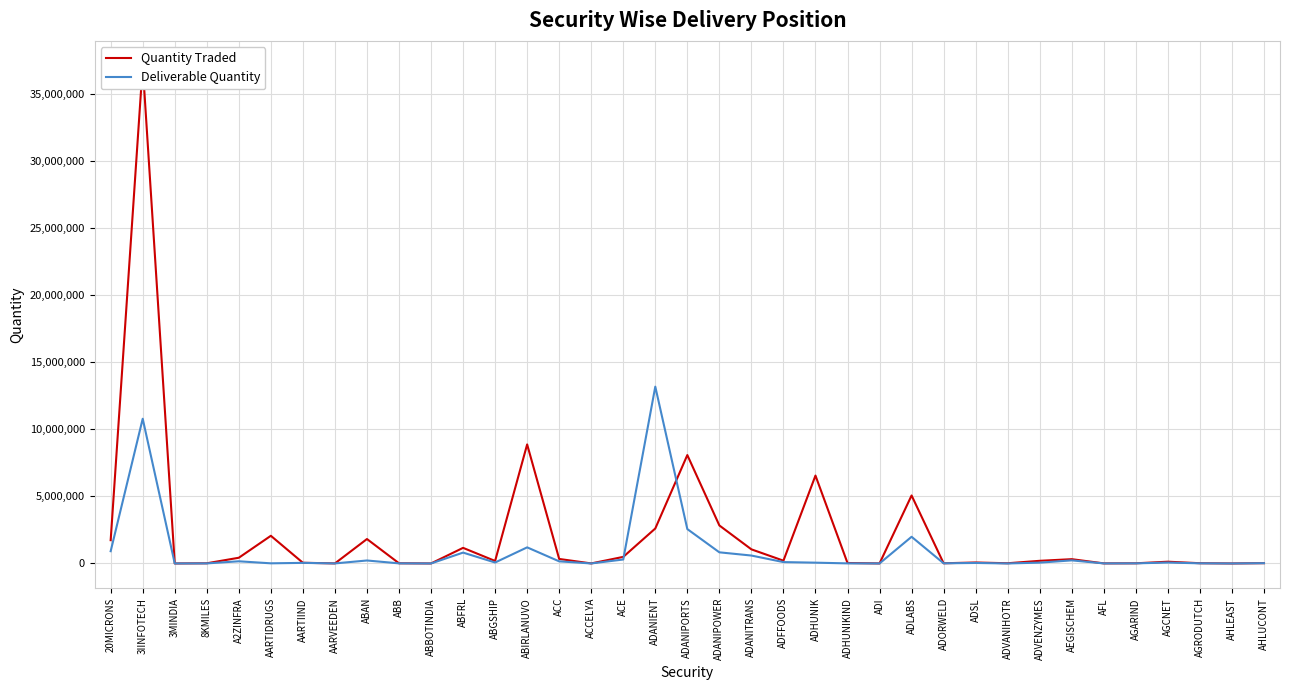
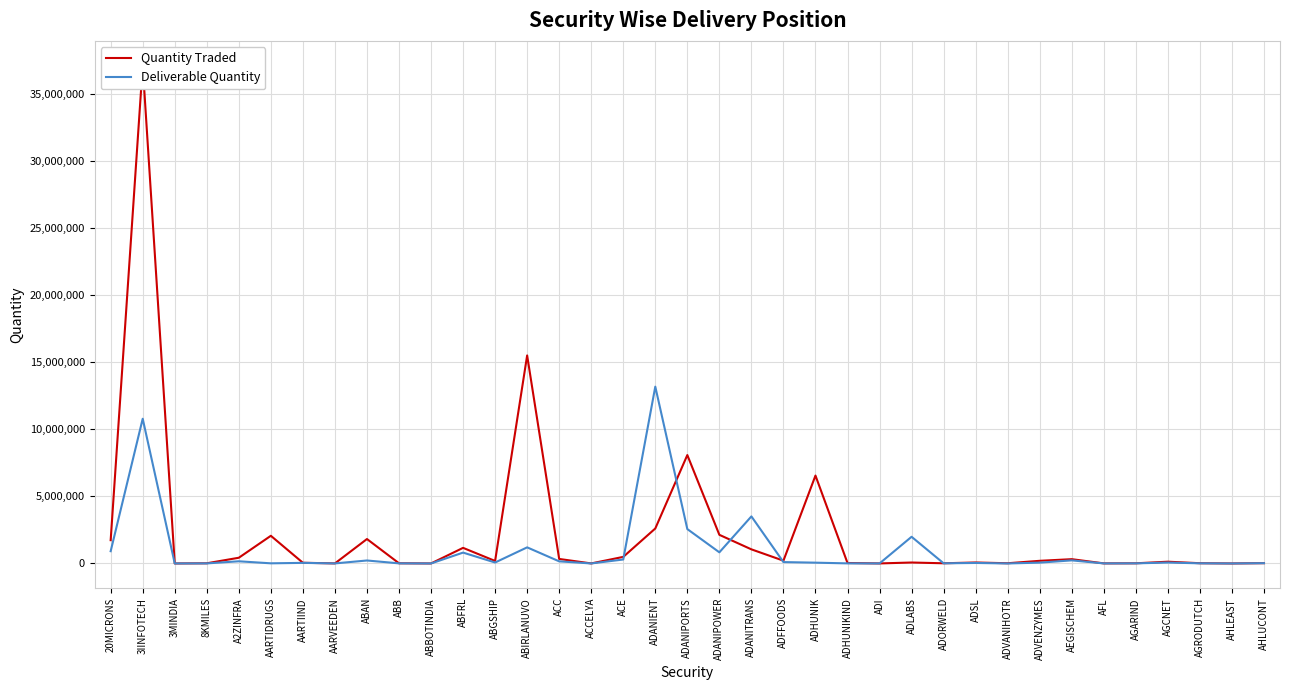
Quantity Traded, ABIRLANUVO: 8,900,000 -> 15,500,000
Quantity Traded, ADANIPOWER: 2,800,000 -> 2,100,000
Deliverable Quantity, ADANITRANS: 600,000 -> 3,500,000
Quantity Traded, ADLABS: 5,100,000 -> 100,000
